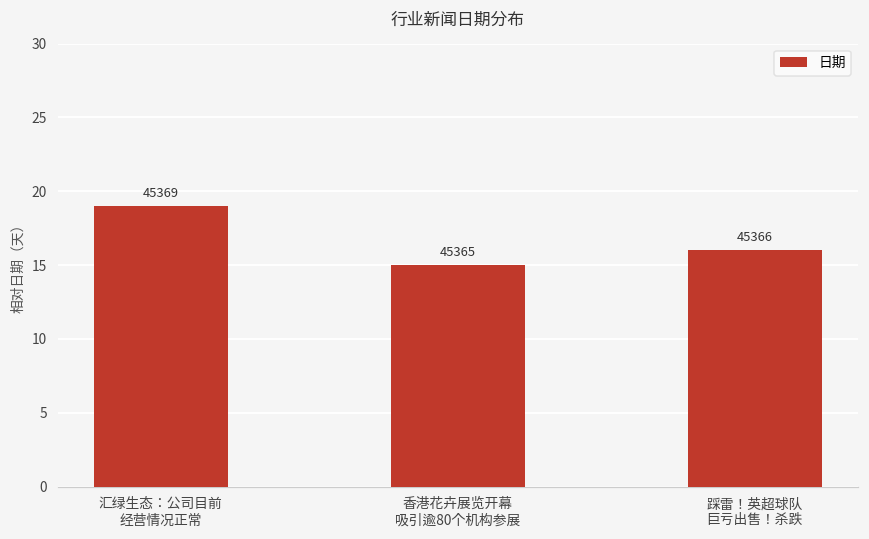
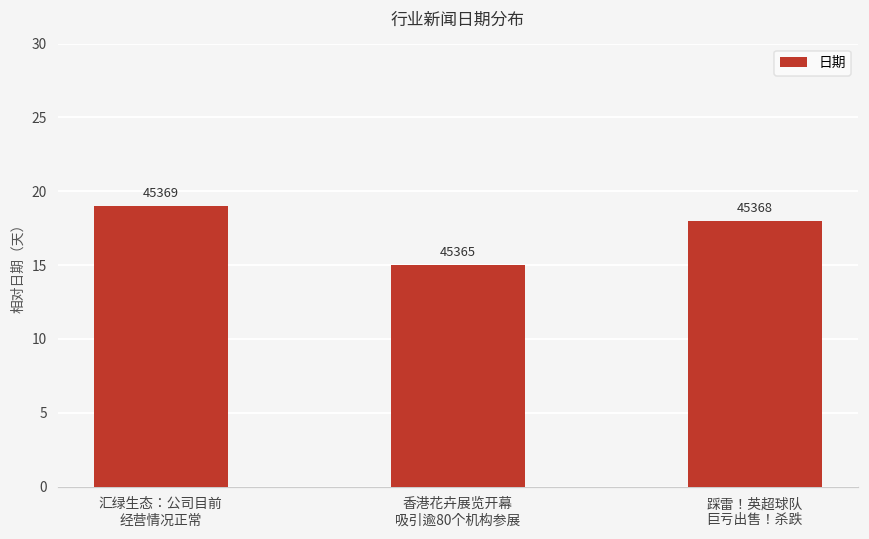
踩雷！英超球队 巨亏出售！杀跌: 45366 -> 45368
